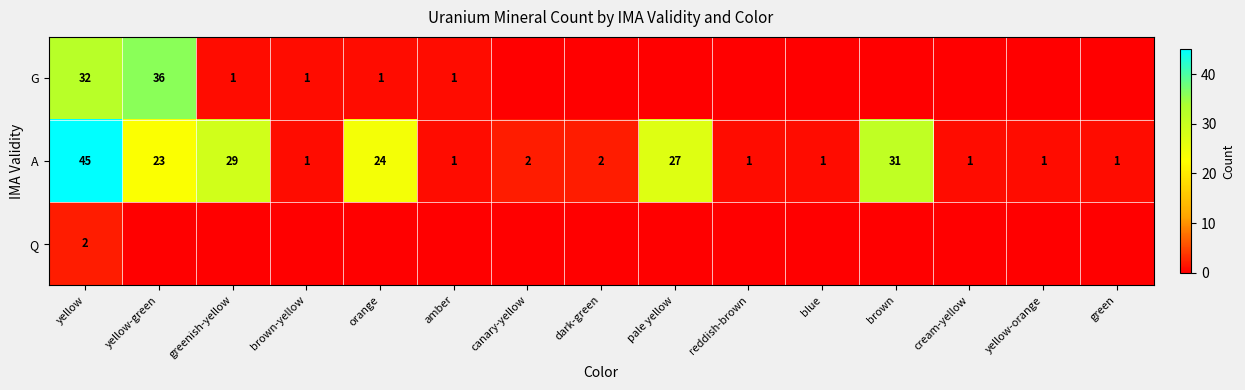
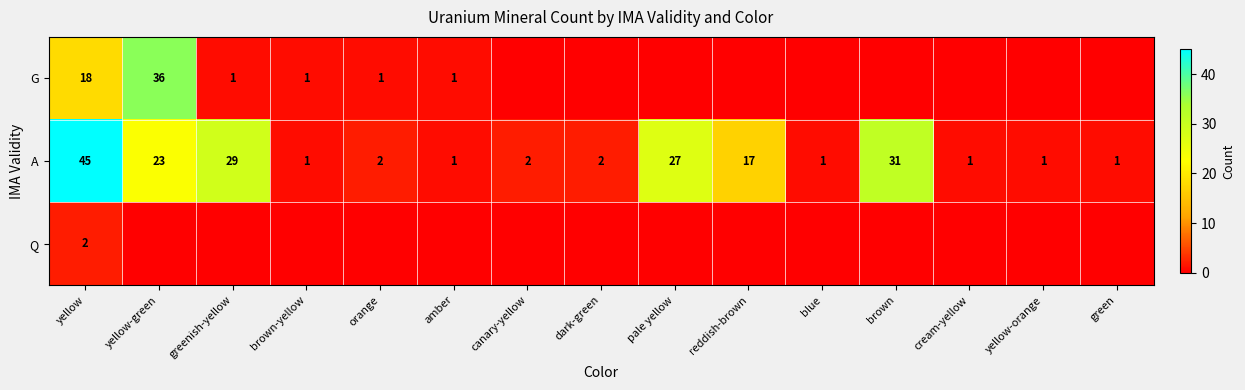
G, yellow: 32 -> 18
A, orange: 24 -> 2
A, reddish-brown: 1 -> 17
